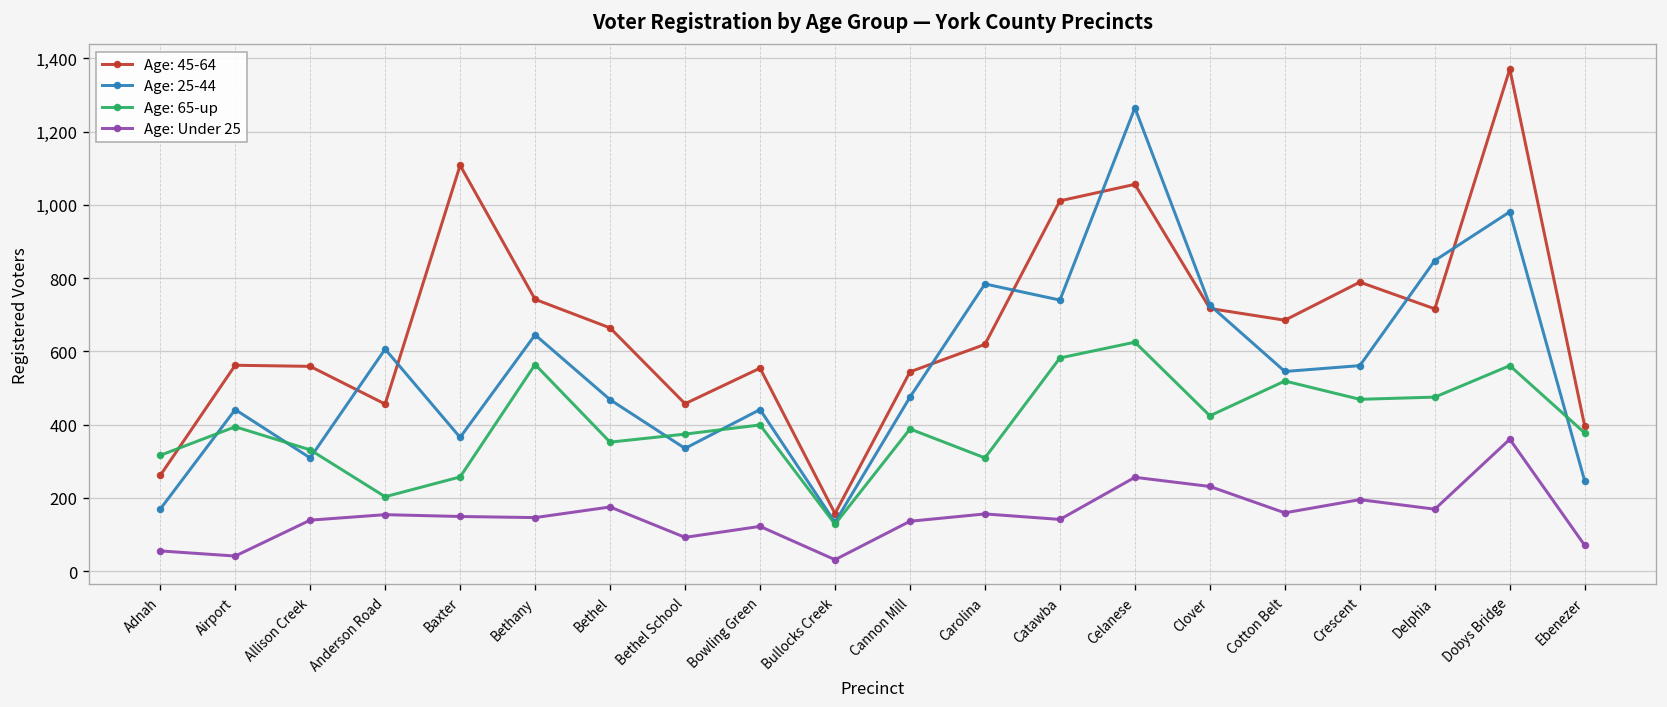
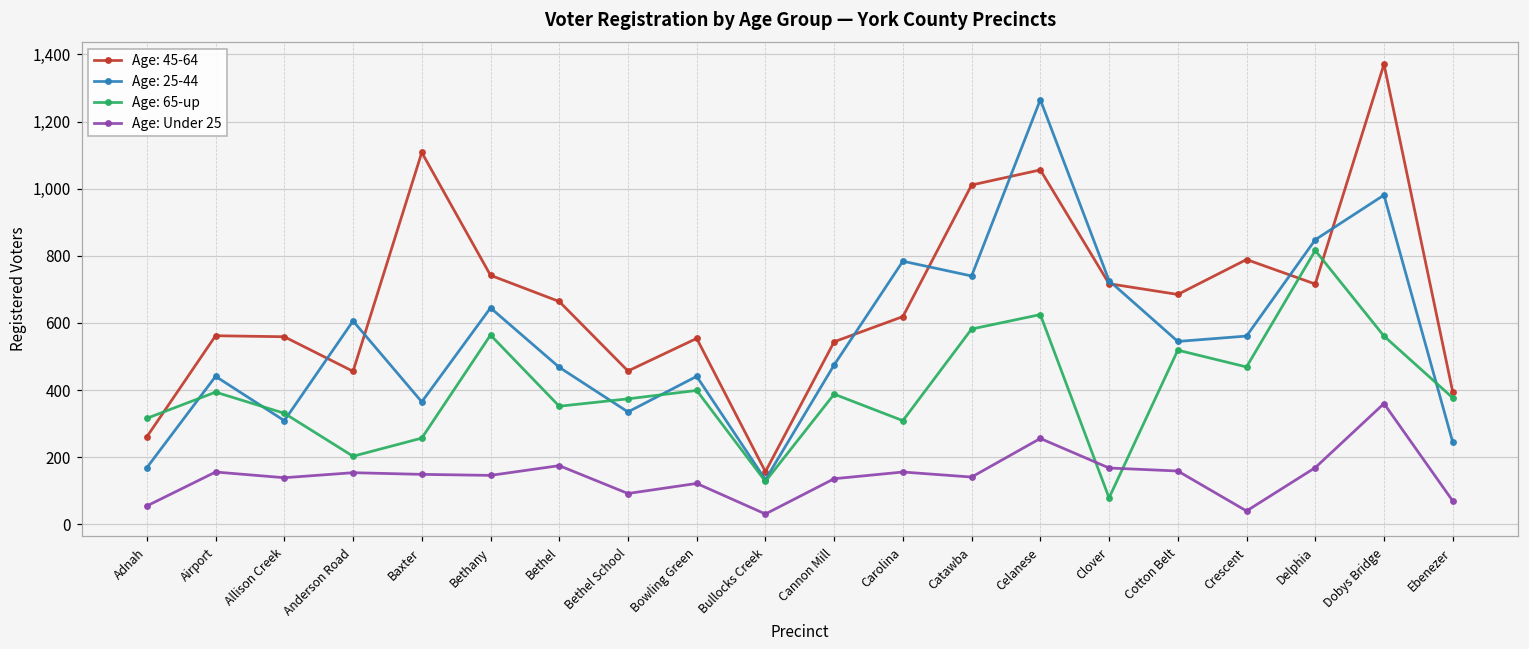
Age: Under 25, Airport: 40 -> 160
Age: 65-up, Clover: 420 -> 80
Age: Under 25, Clover: 230 -> 170
Age: Under 25, Crescent: 200 -> 40
Age: 65-up, Delphia: 480 -> 820
